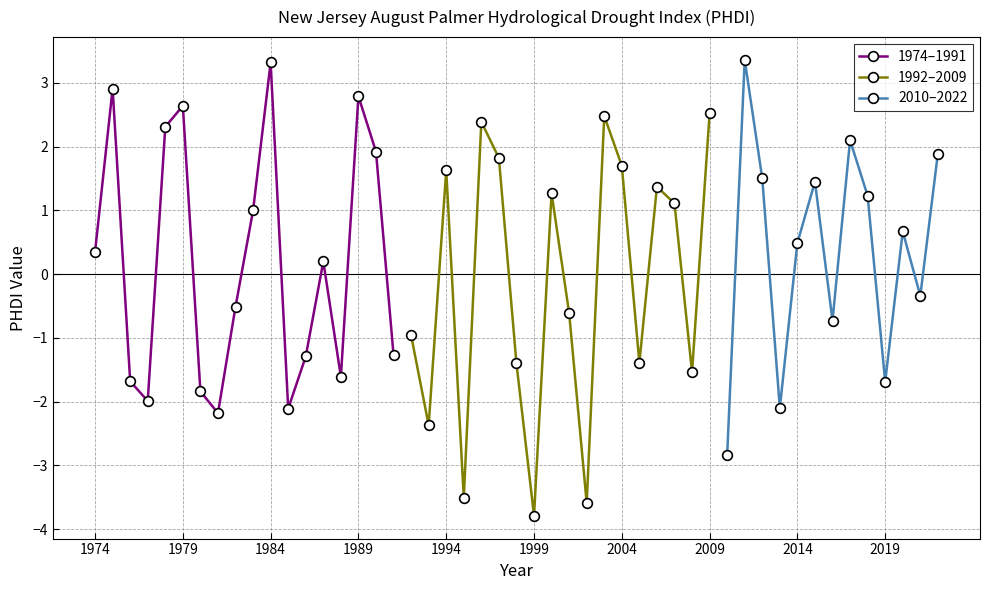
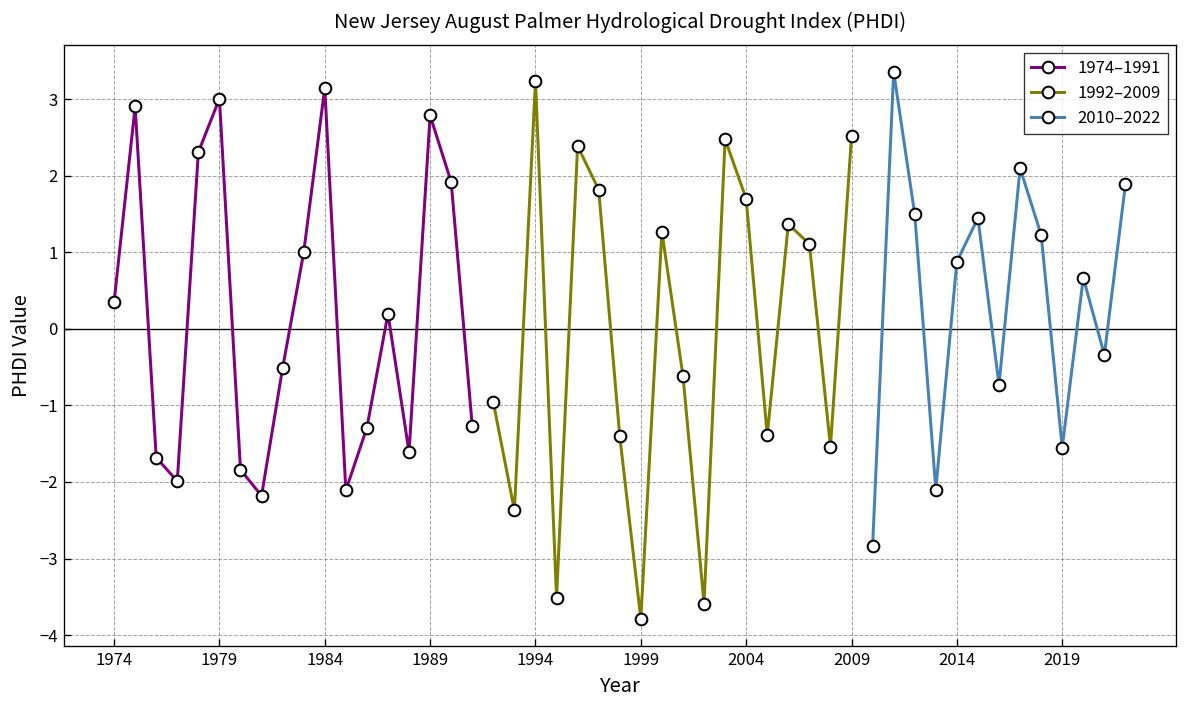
1974–1991, 1979: 2.6 -> 3.0
1974–1991, 1984: 3.3 -> 3.2
1992–2009, 1994: 1.6 -> 3.2
2010–2022, 2014: 0.5 -> 0.9
2010–2022, 2019: -1.7 -> -1.6
